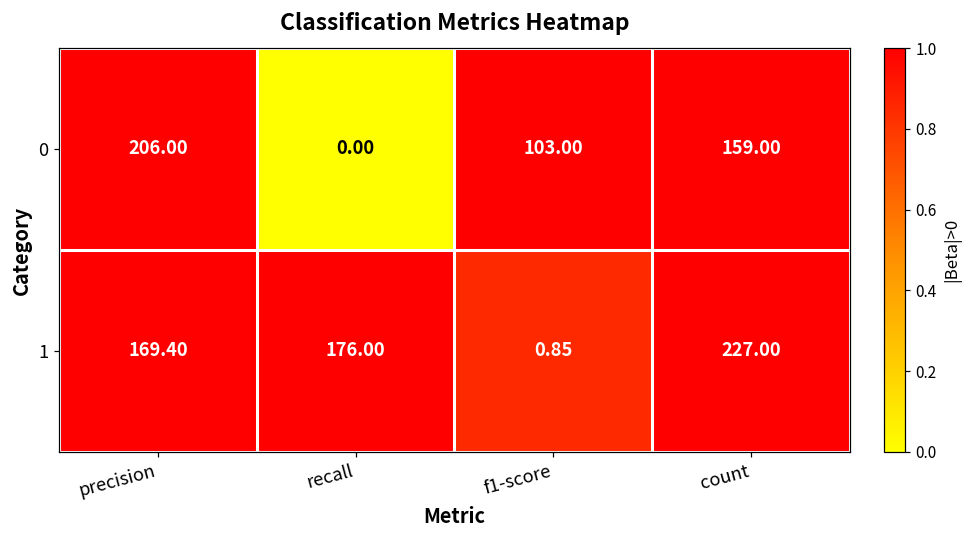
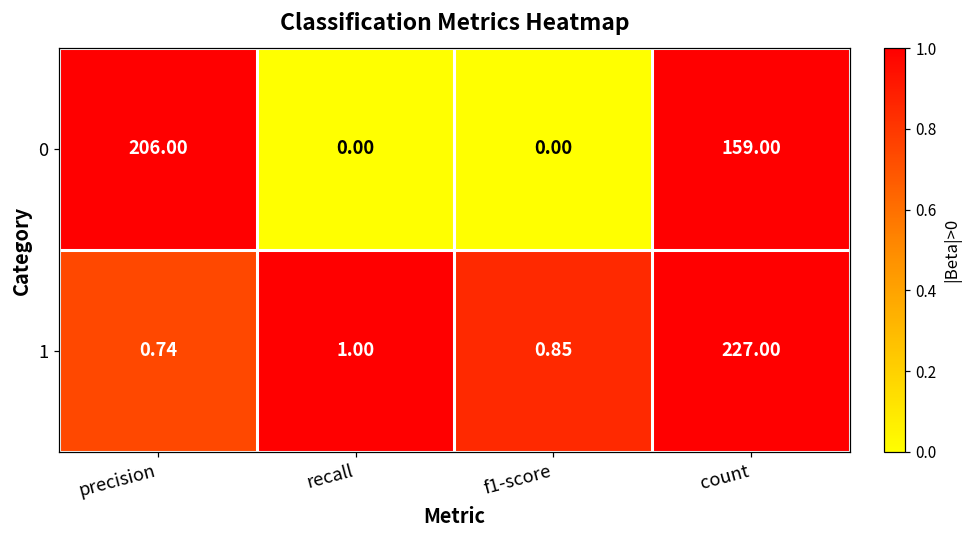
0, f1-score: 103.00 -> 0.00
1, precision: 169.40 -> 0.74
1, recall: 176.00 -> 1.00
